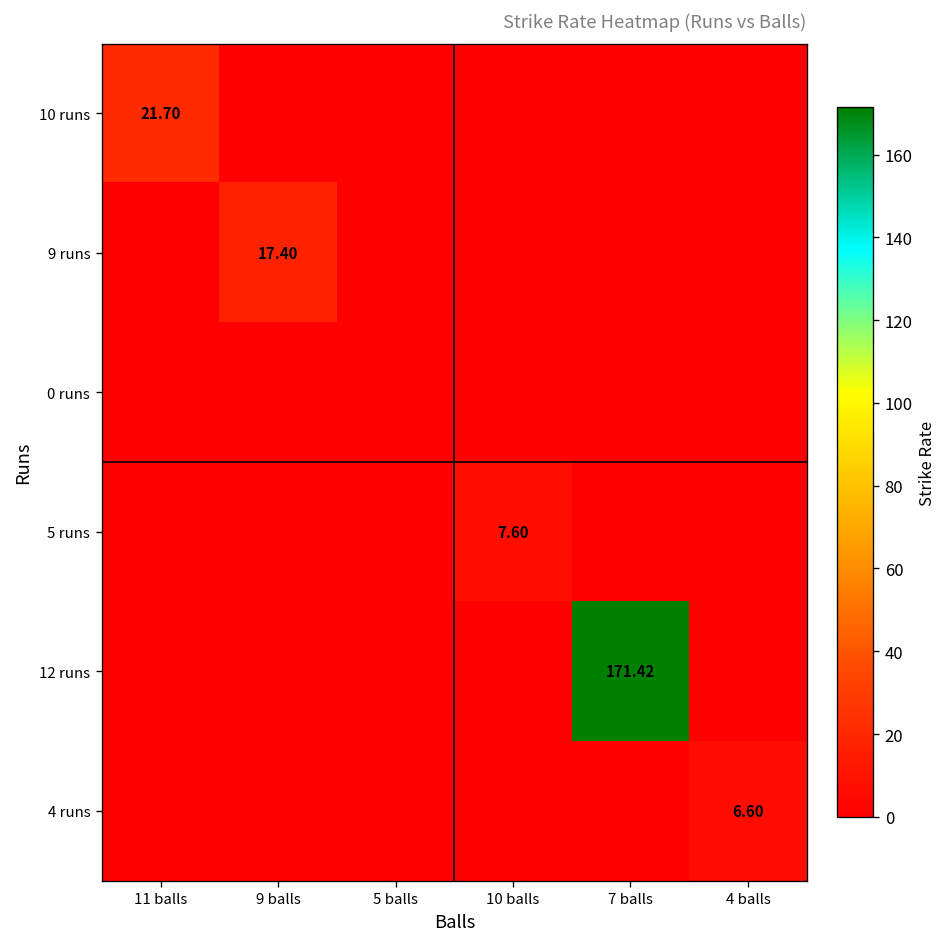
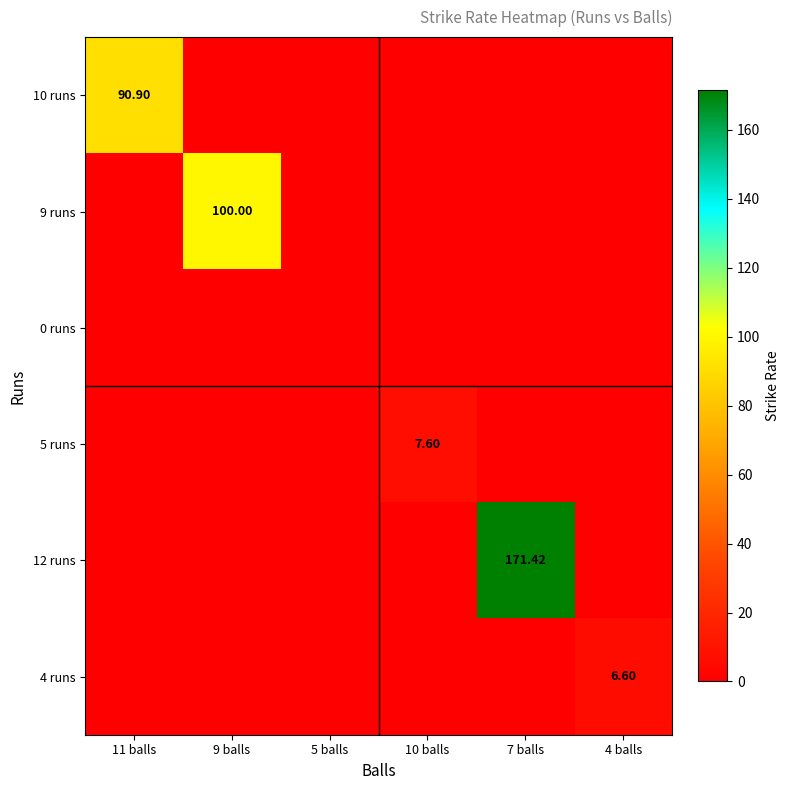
10 runs, 11 balls: 21.70 -> 90.90
9 runs, 9 balls: 17.40 -> 100.00
